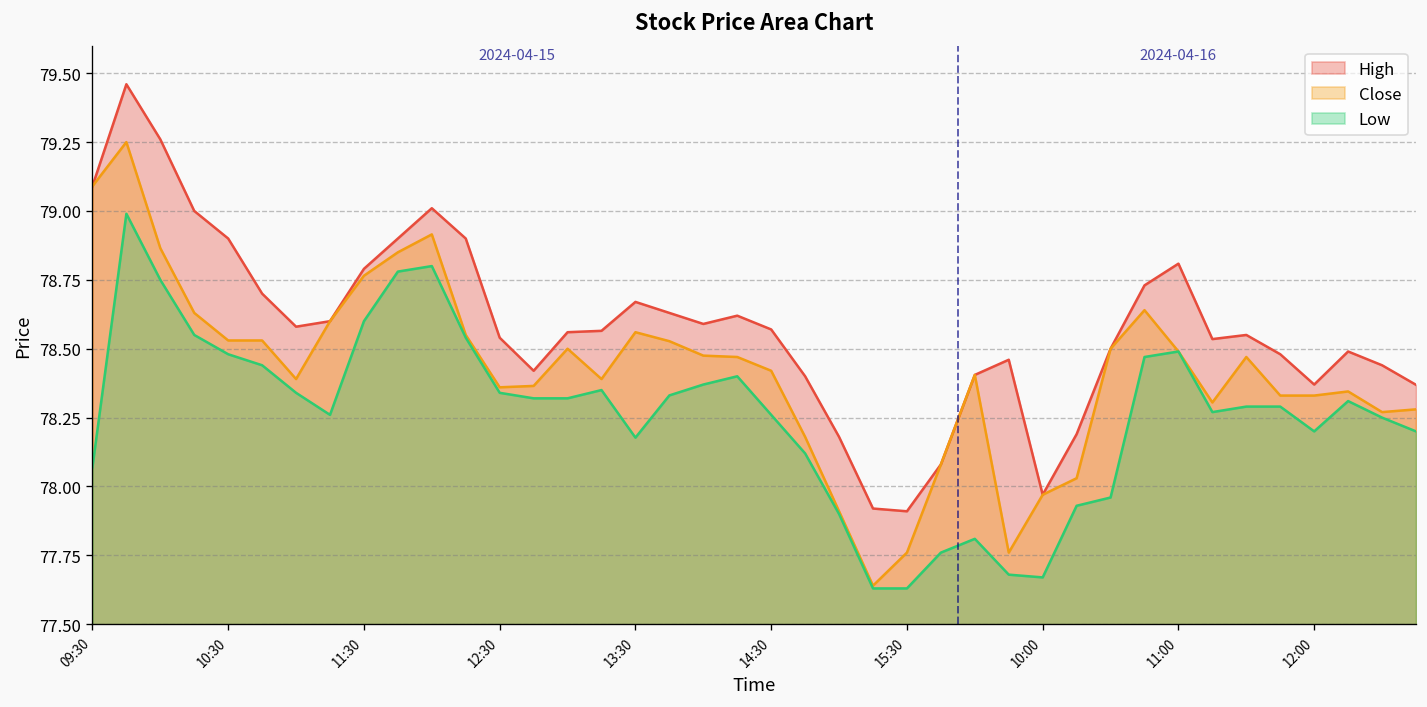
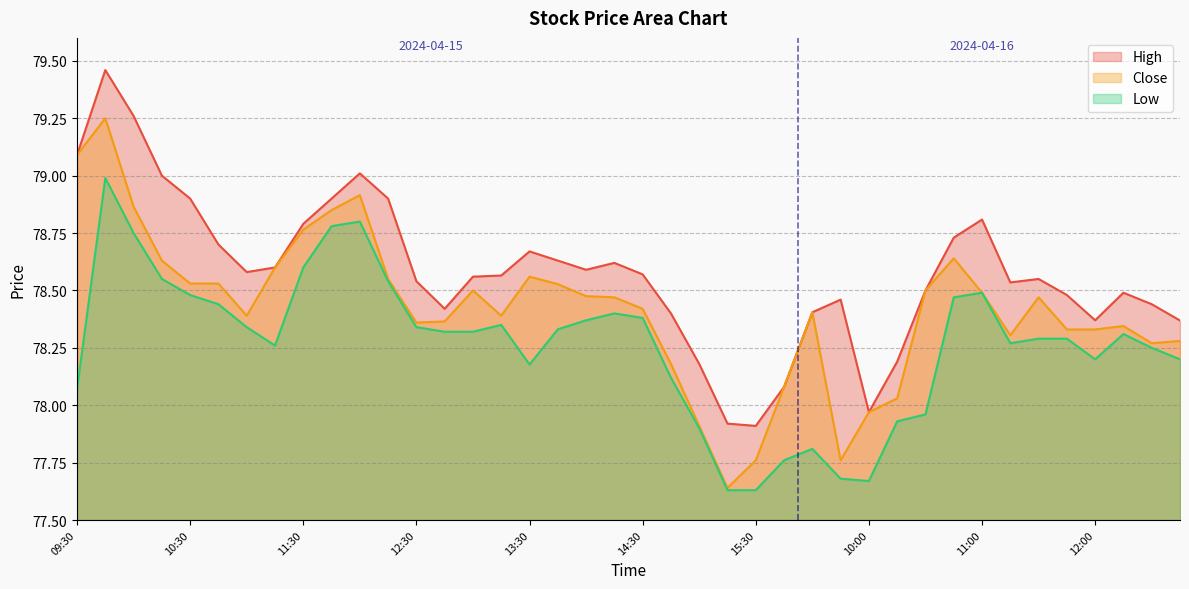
Low, 14:30: 78.26 -> 78.38
